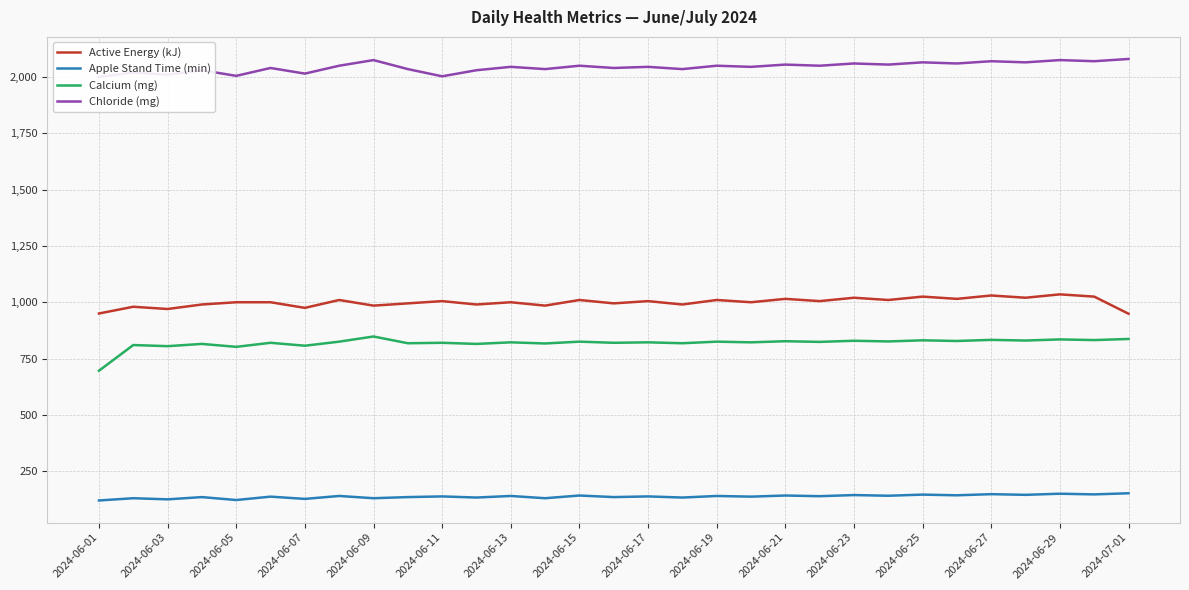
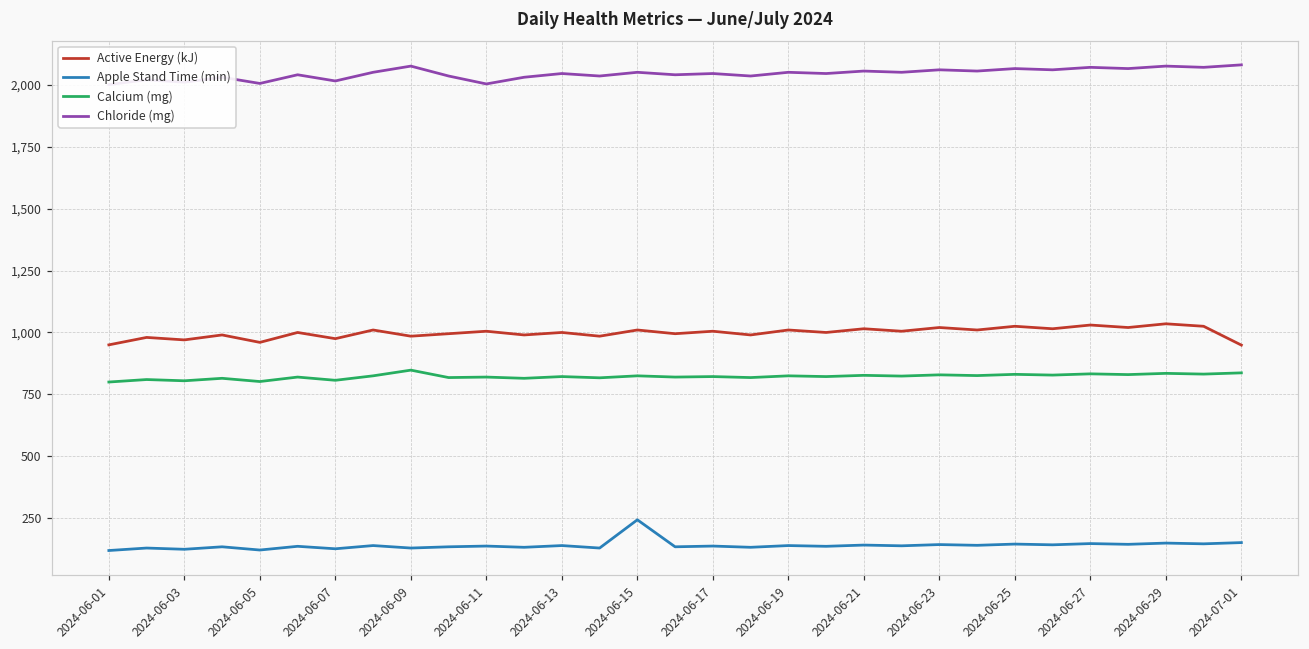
Calcium (mg), 2024-06-01: 700 -> 800
Active Energy (kJ), 2024-06-05: 1,000 -> 960
Apple Stand Time (min), 2024-06-15: 140 -> 240
